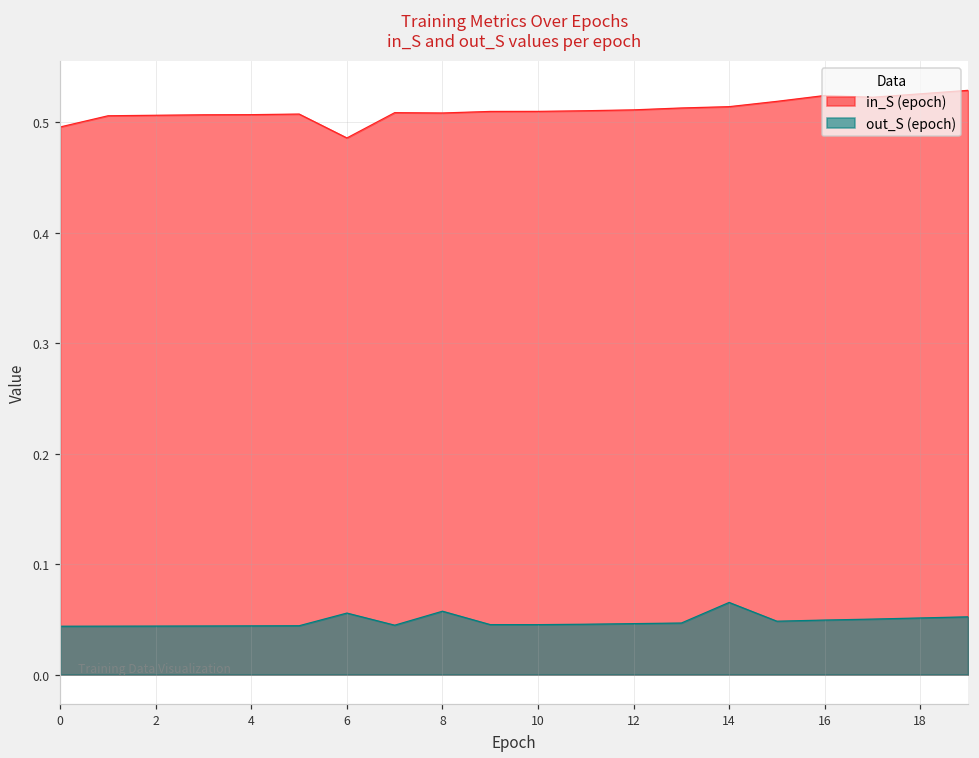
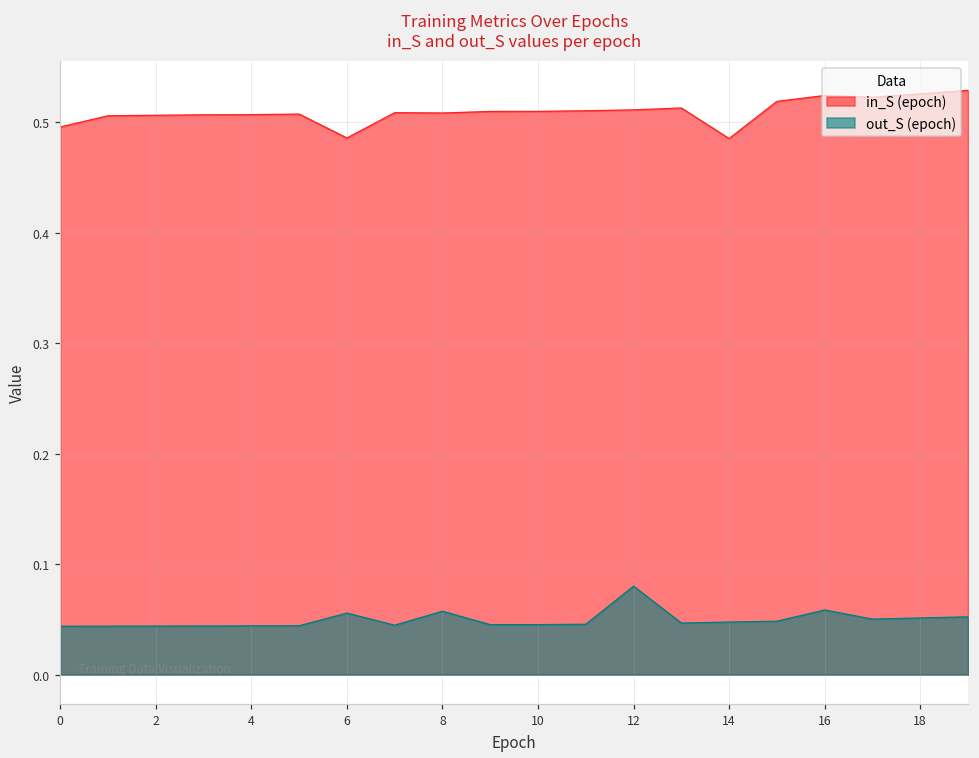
out_S (epoch), 12: 0.046 -> 0.080
in_S (epoch), 14: 0.514 -> 0.485
out_S (epoch), 14: 0.065 -> 0.048
out_S (epoch), 16: 0.049 -> 0.058
